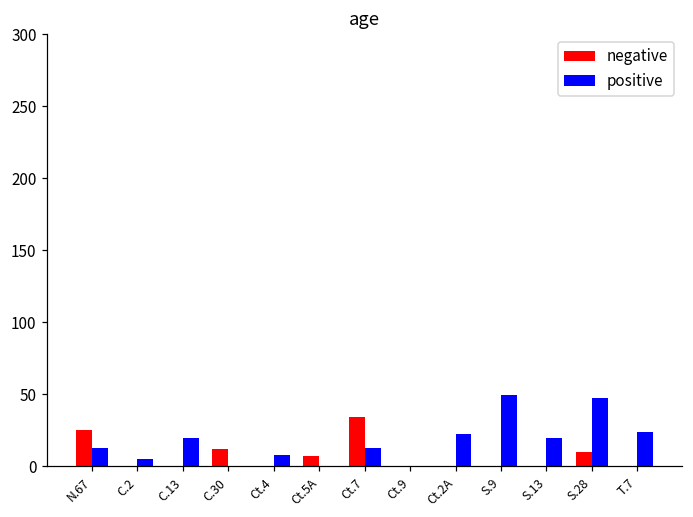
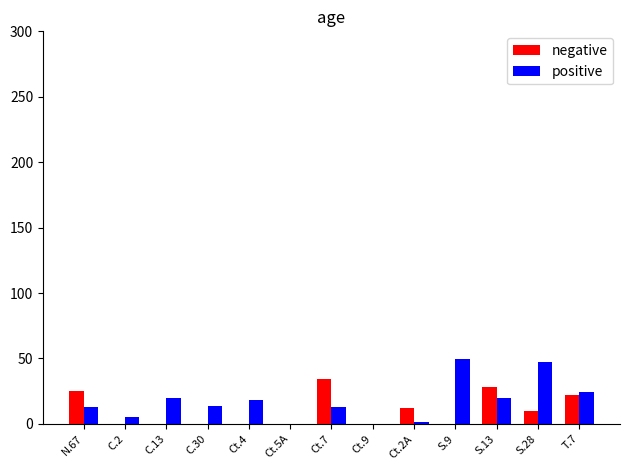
negative, C.30: 12 -> 0
positive, C.30: 0 -> 14
positive, Ct.4: 8 -> 18
negative, Ct.5A: 7 -> 0
negative, Ct.2A: 0 -> 12
positive, Ct.2A: 22 -> 1
negative, S.13: 0 -> 28
negative, T.7: 0 -> 22
